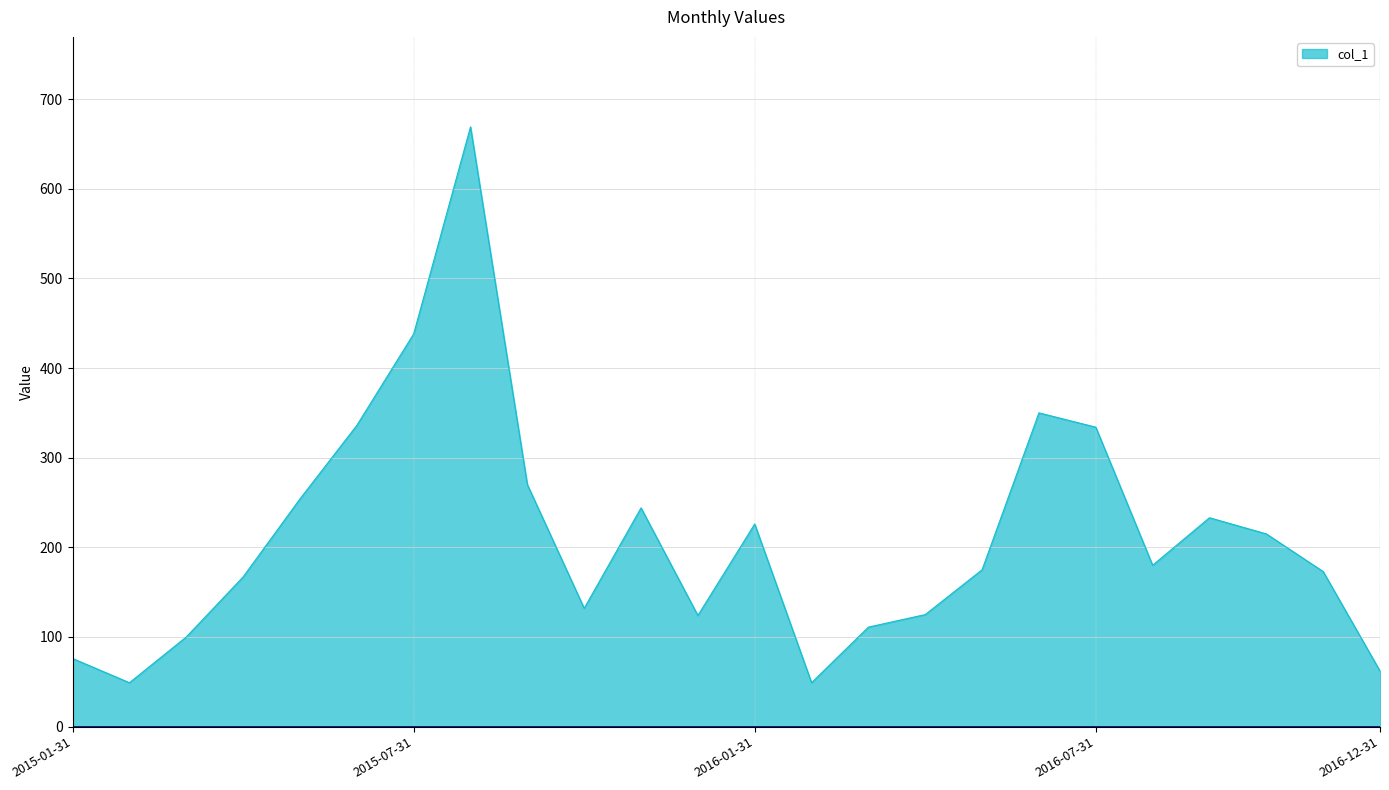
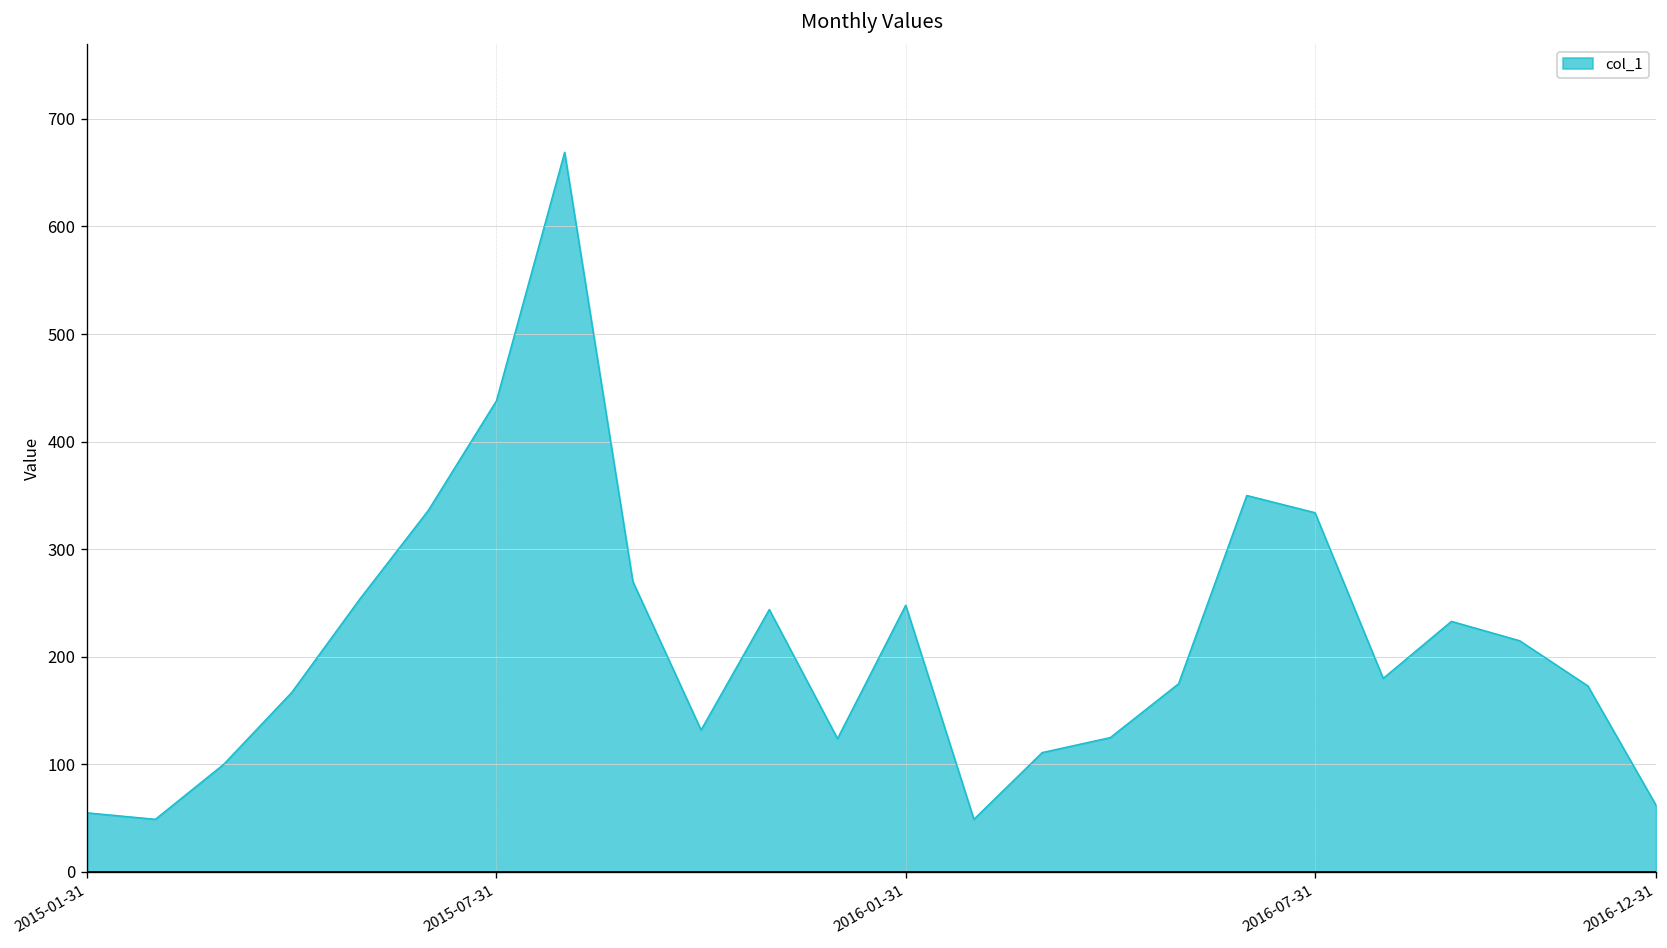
2015-01-31: 80 -> 60
2016-01-31: 230 -> 250
